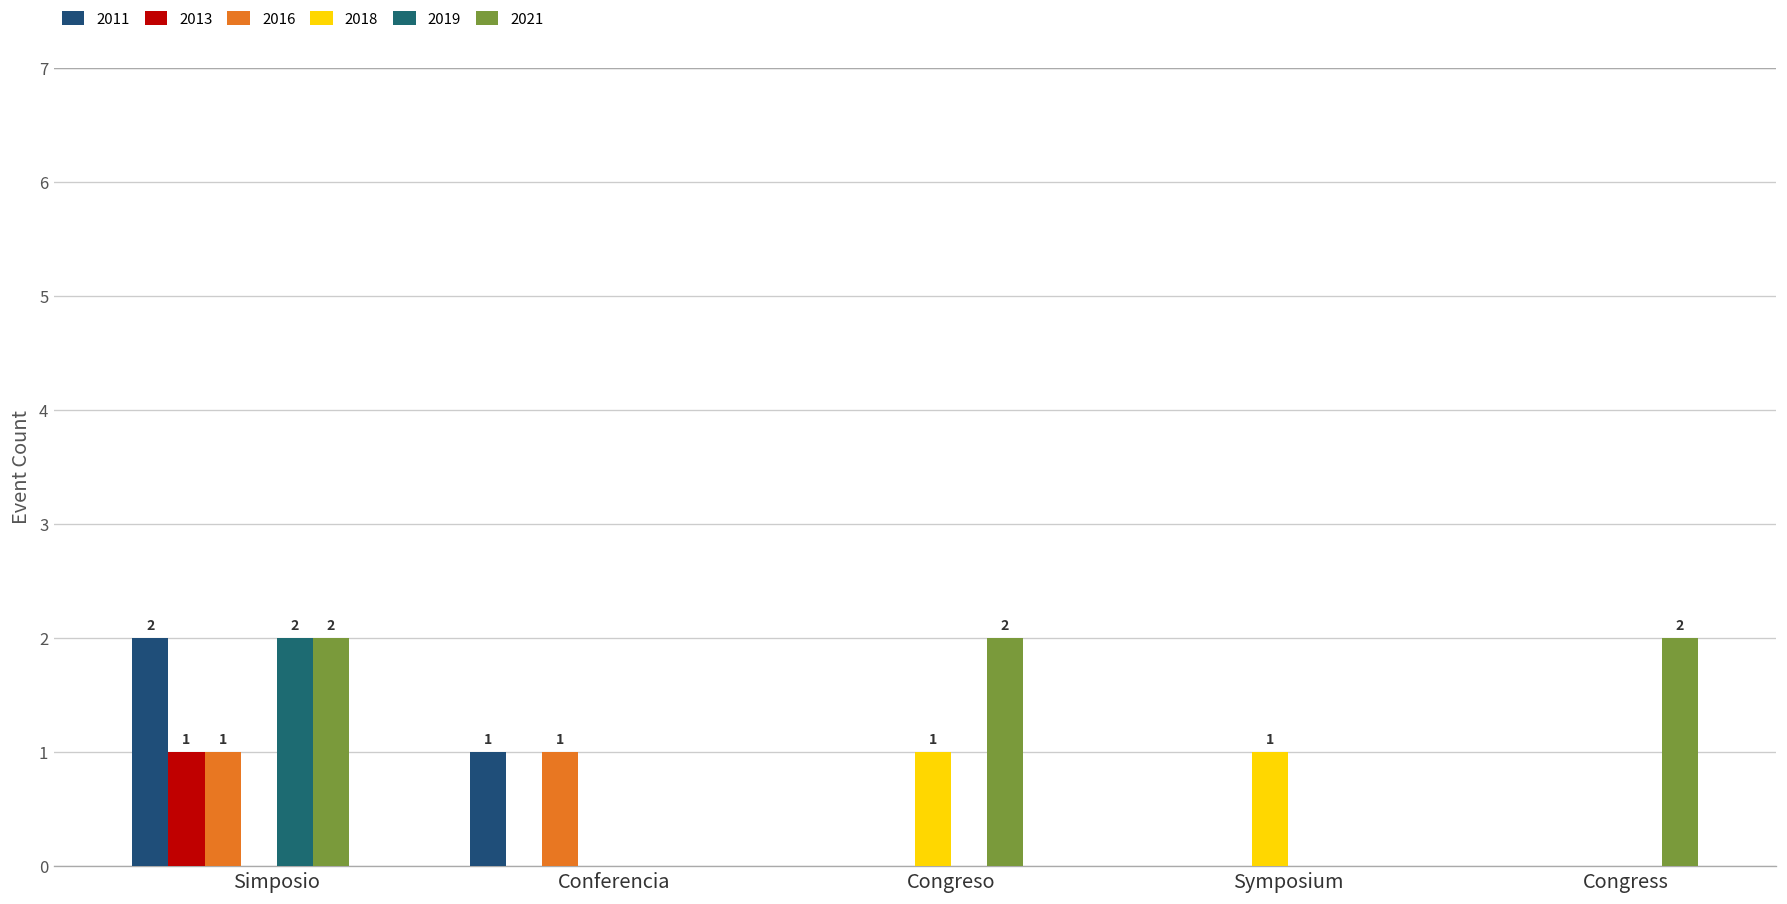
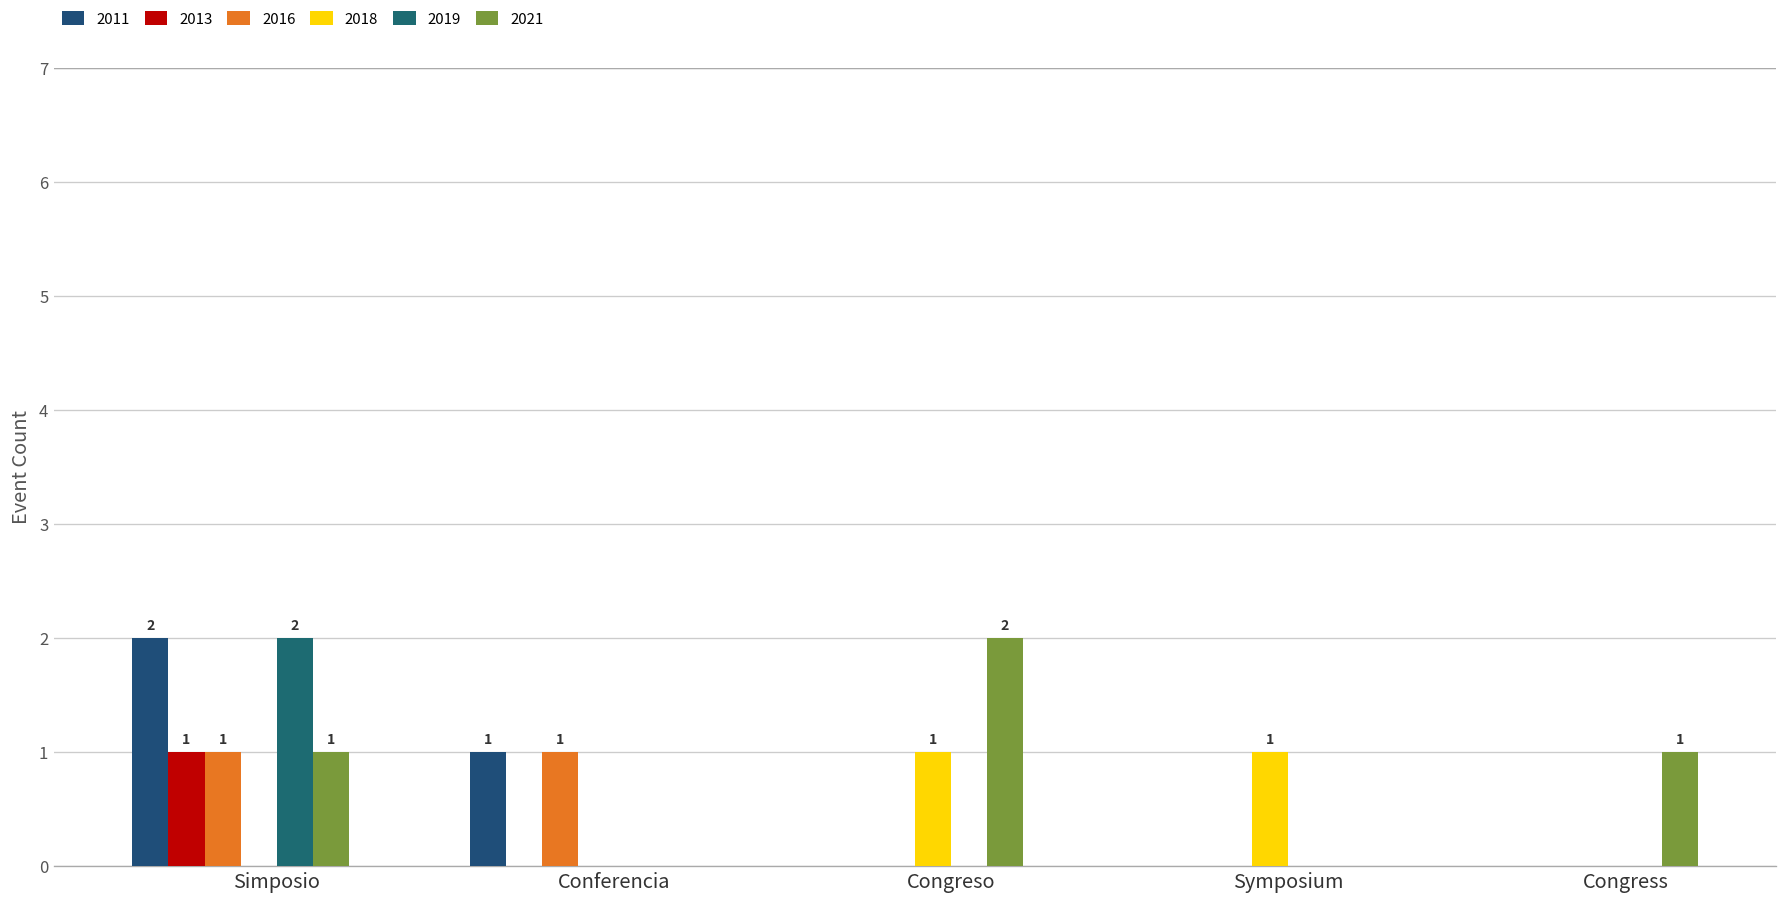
2021, Simposio: 2 -> 1
2021, Congress: 2 -> 1
